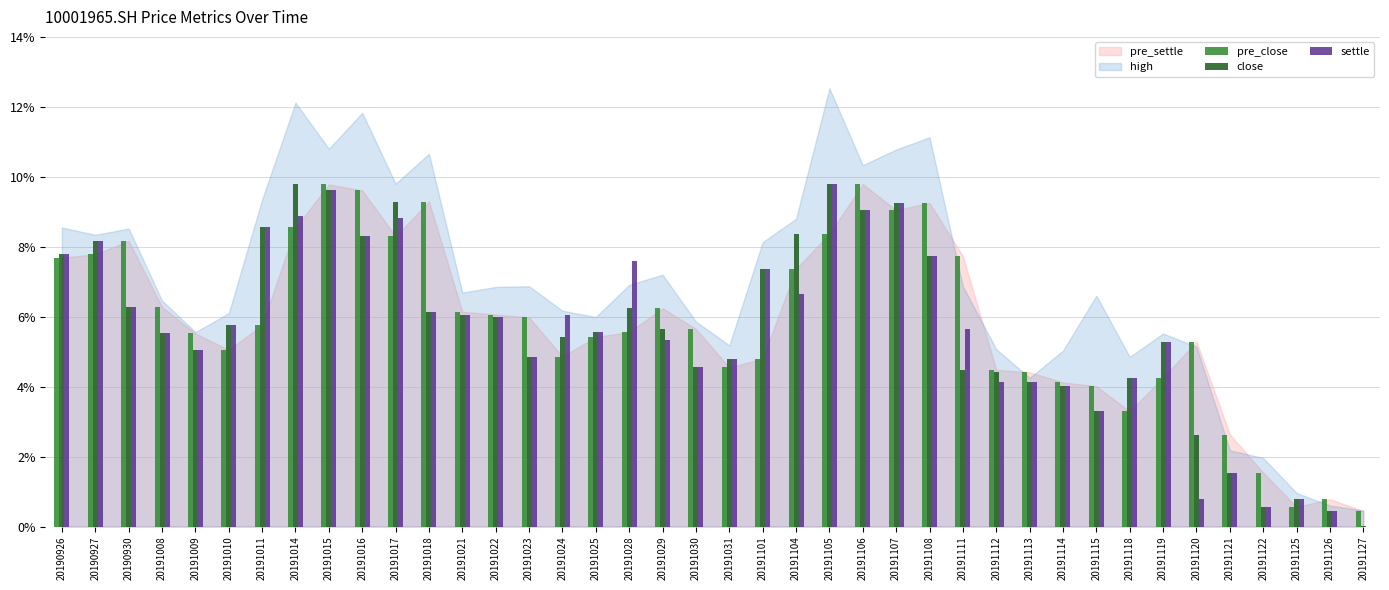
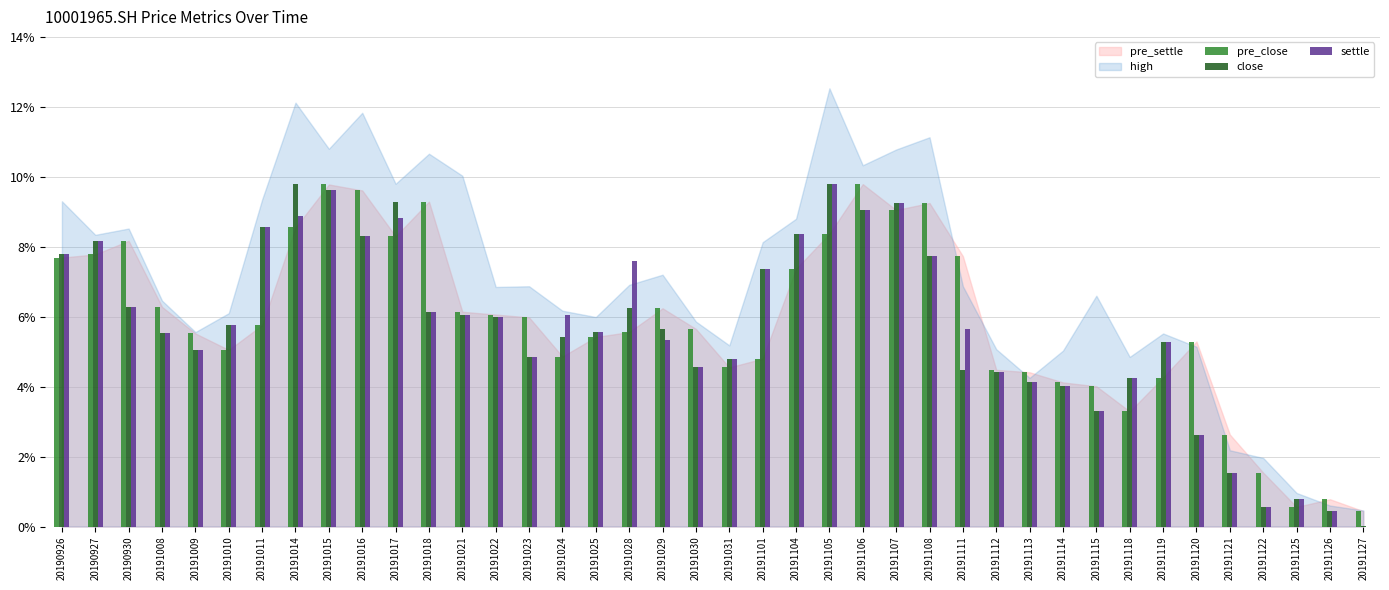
high, 20190926: 8.6% -> 9.3%
high, 20191021: 6.7% -> 10.0%
settle, 20191104: 6.6% -> 8.4%
settle, 20191112: 4.1% -> 4.4%
settle, 20191120: 0.8% -> 2.6%
